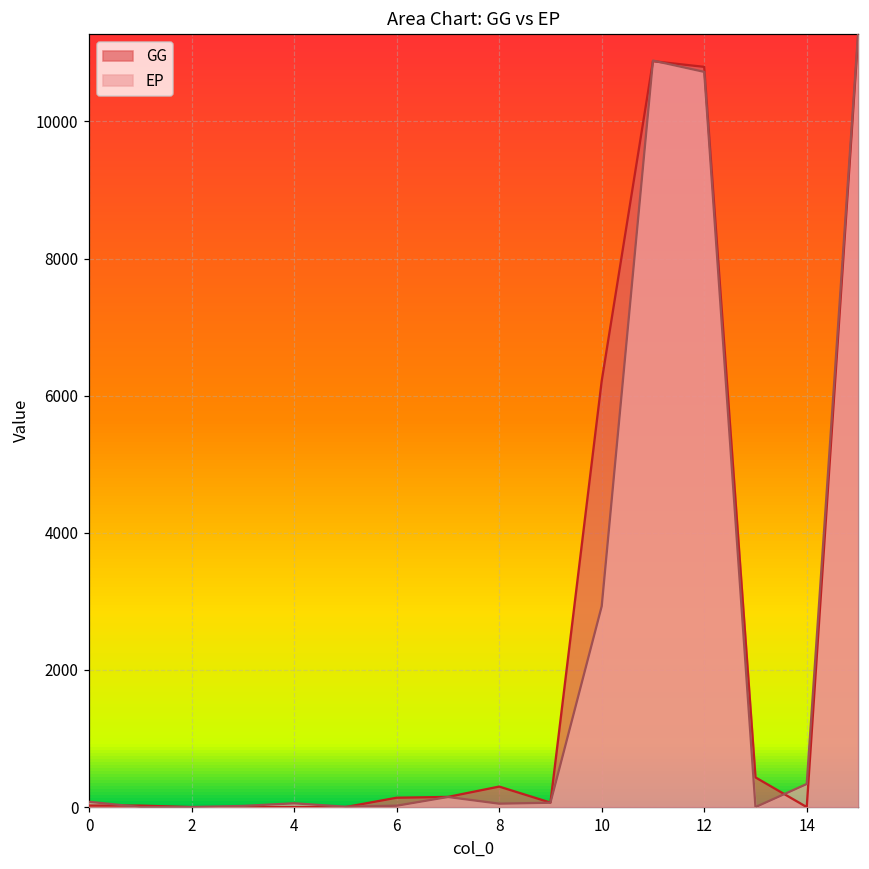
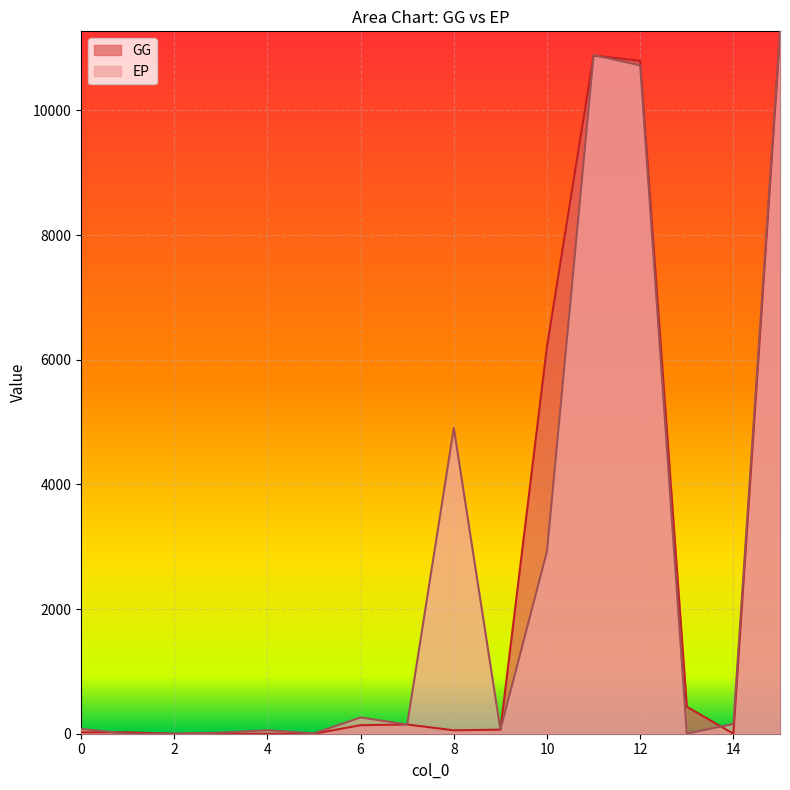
EP, 6: 0 -> 300
GG, 8: 300 -> 100
EP, 8: 0 -> 4900
EP, 14: 300 -> 200
